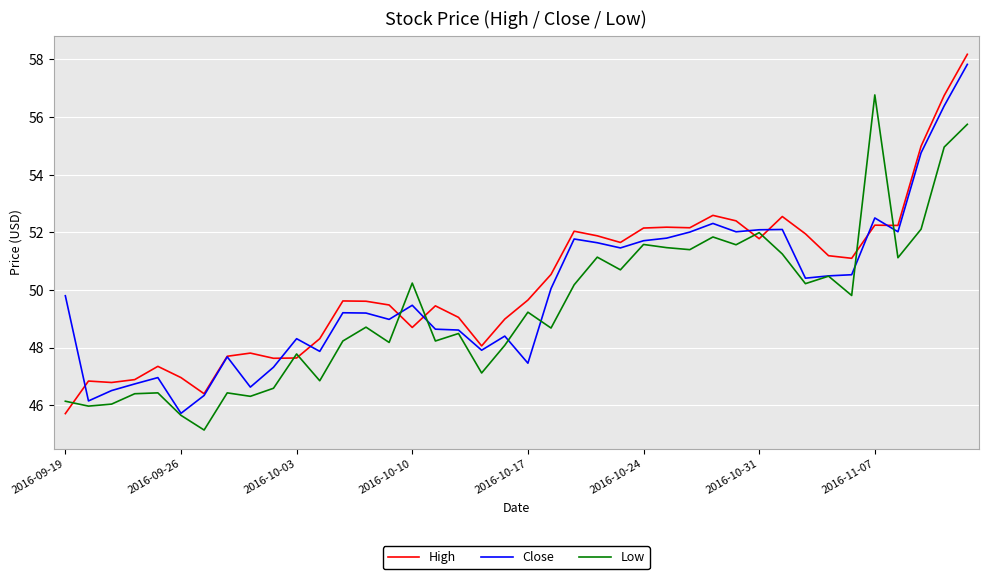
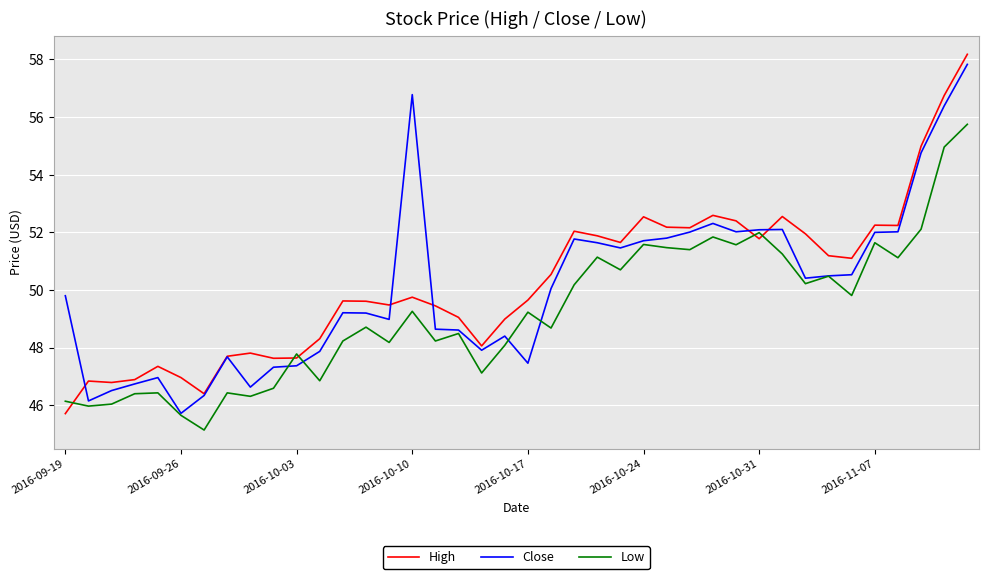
Close, 2016-10-03: 48.3 -> 47.4
High, 2016-10-10: 48.7 -> 49.8
Close, 2016-10-10: 49.5 -> 56.8
Low, 2016-10-10: 50.2 -> 49.3
High, 2016-10-24: 52.2 -> 52.5
Close, 2016-11-07: 52.5 -> 52.0
Low, 2016-11-07: 56.8 -> 51.6
